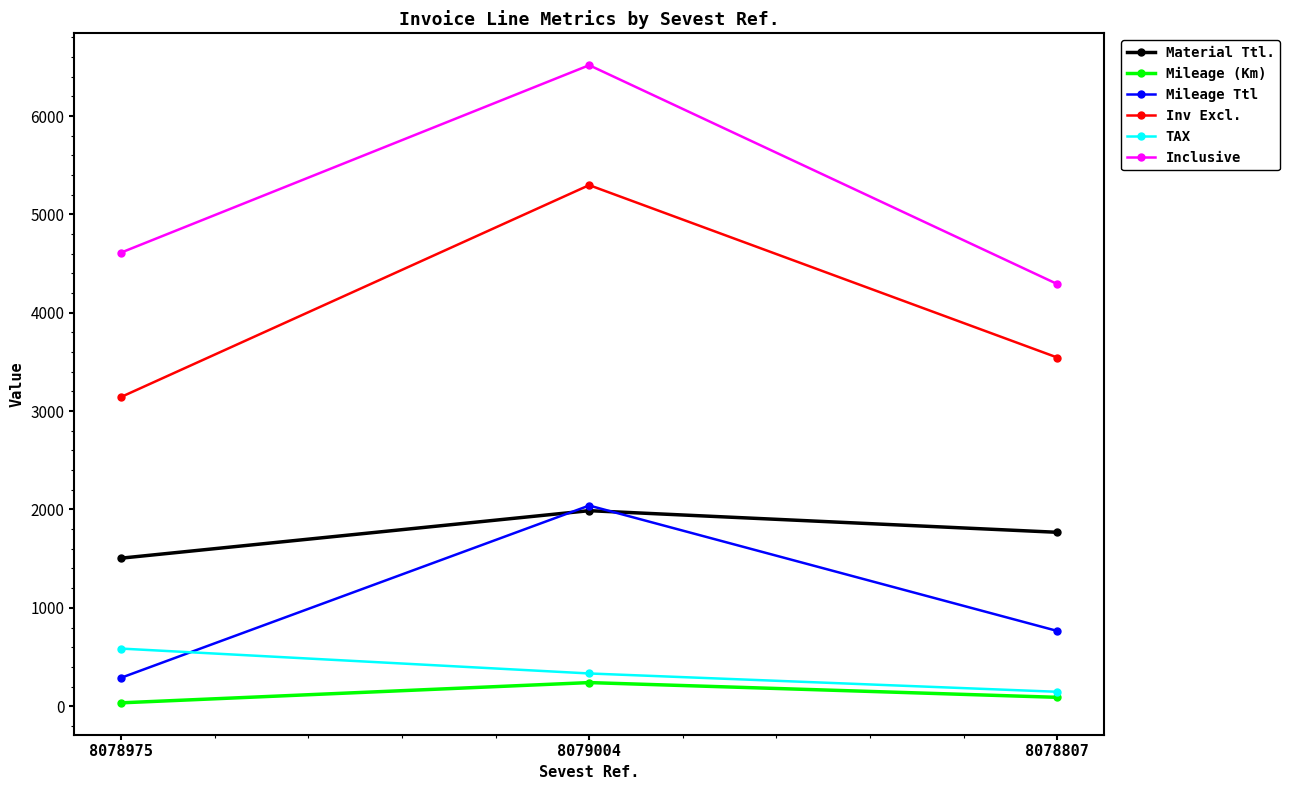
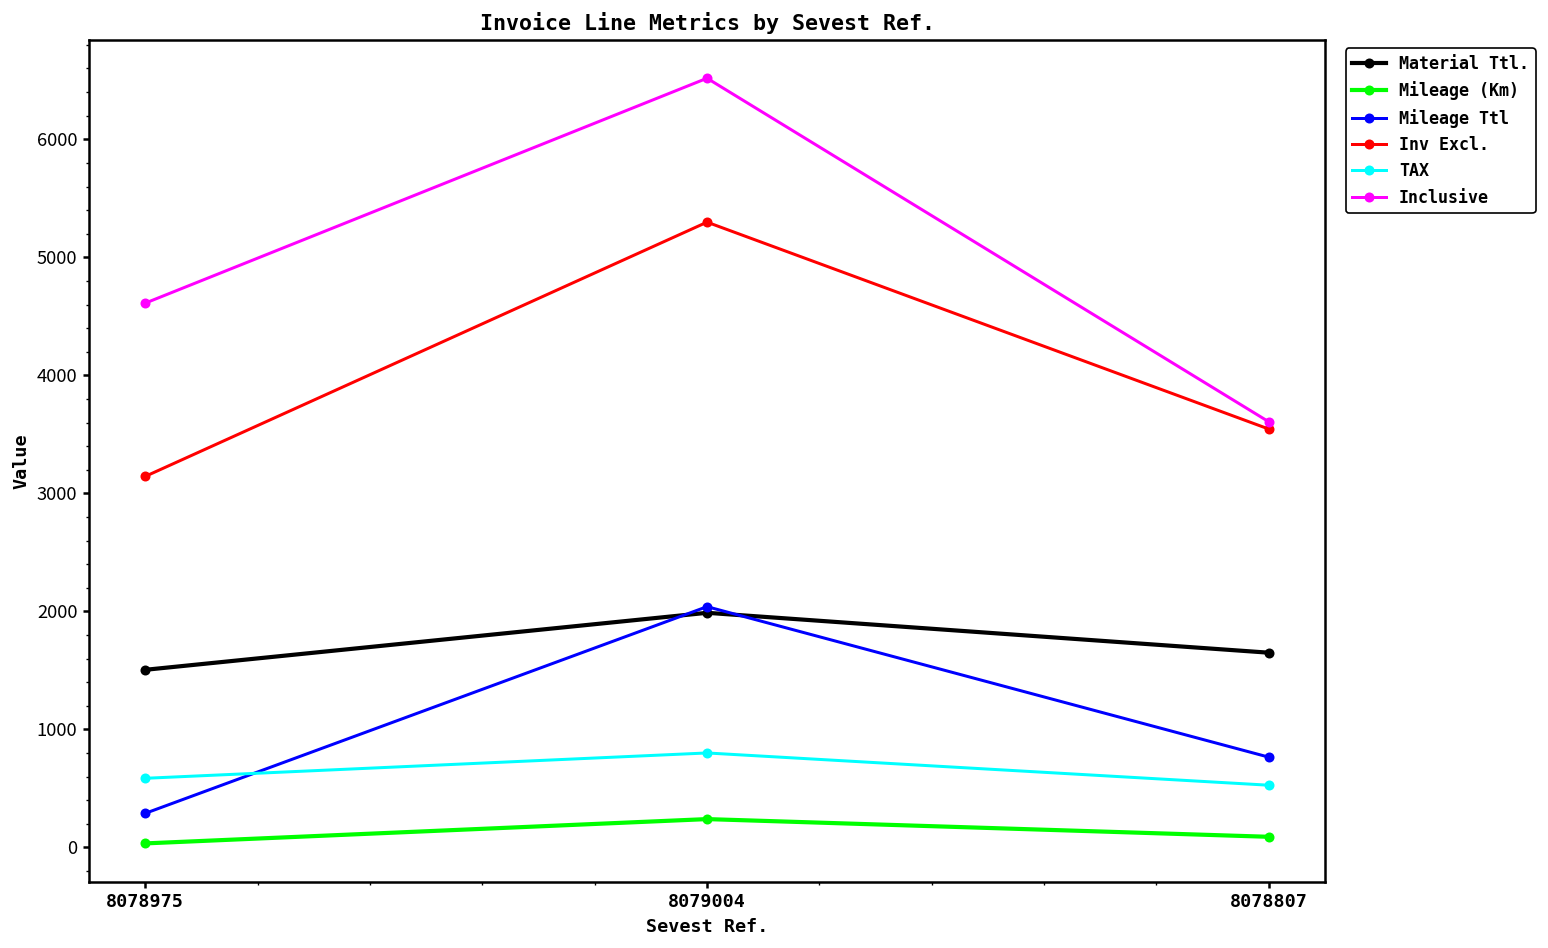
TAX, 8079004: 300 -> 800
Material Ttl., 8078807: 1800 -> 1700
TAX, 8078807: 100 -> 500
Inclusive, 8078807: 4300 -> 3600
